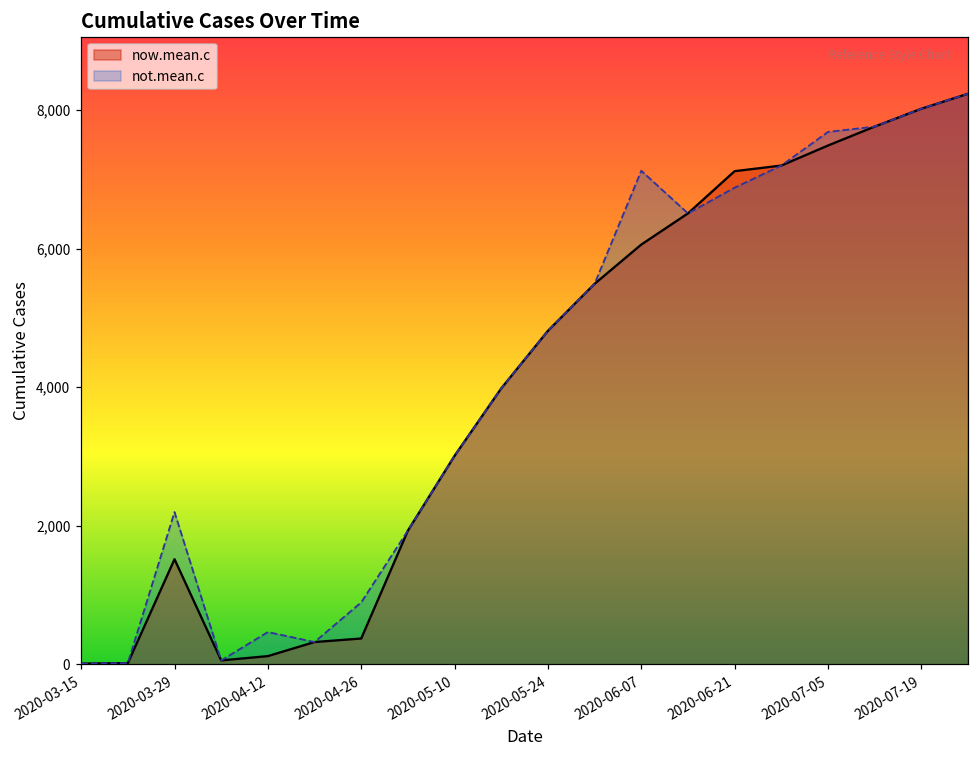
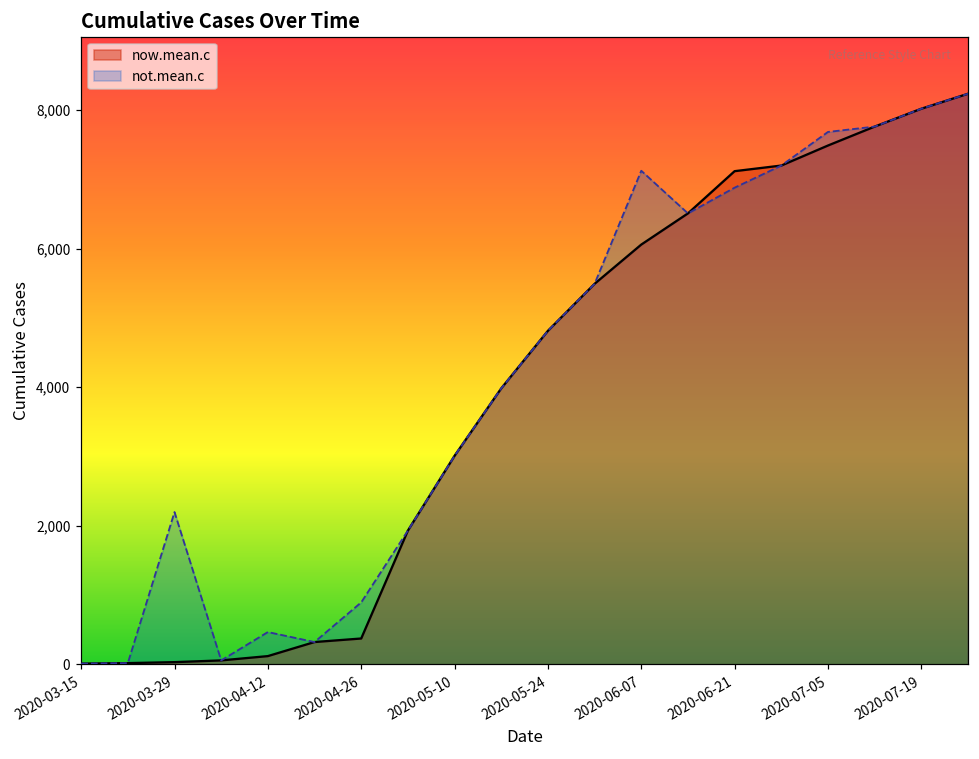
now.mean.c, 2020-03-29: 1,500 -> 0
